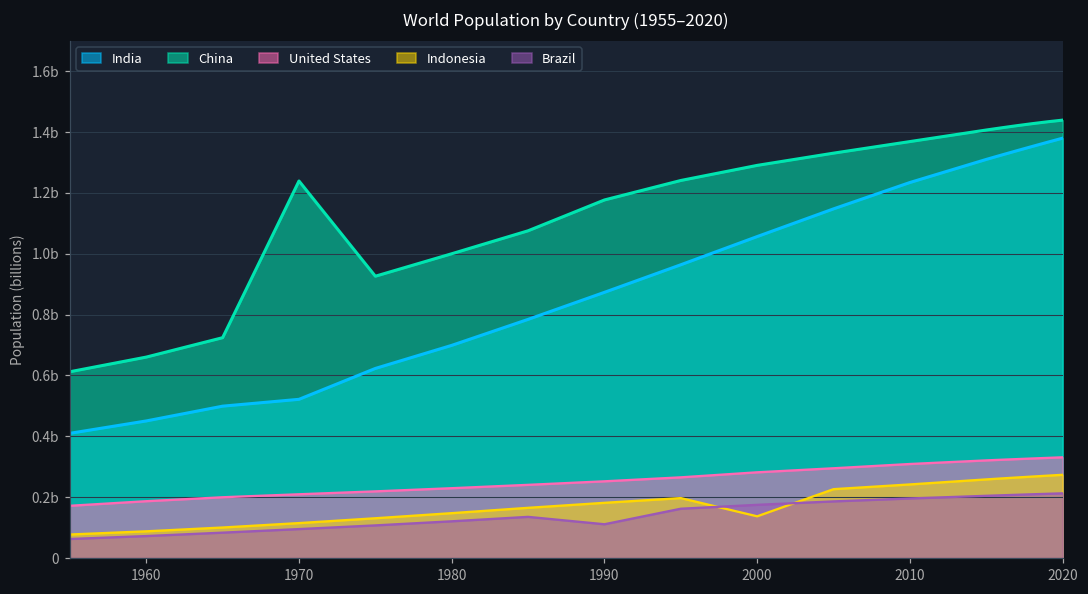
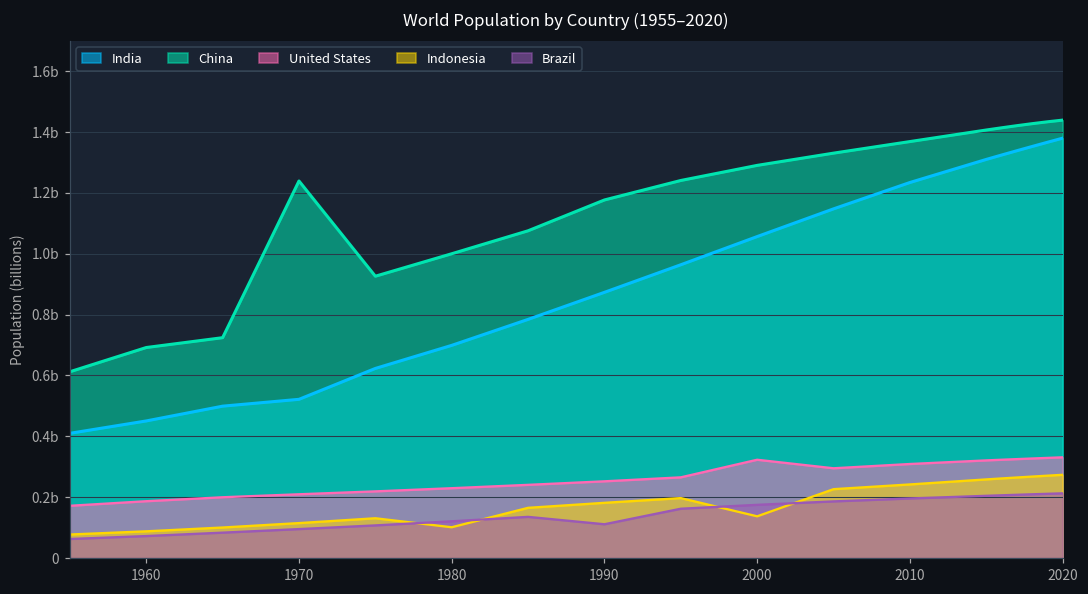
China, 1960: 0.66b -> 0.69b
Indonesia, 1980: 0.15b -> 0.10b
United States, 2000: 0.28b -> 0.32b
